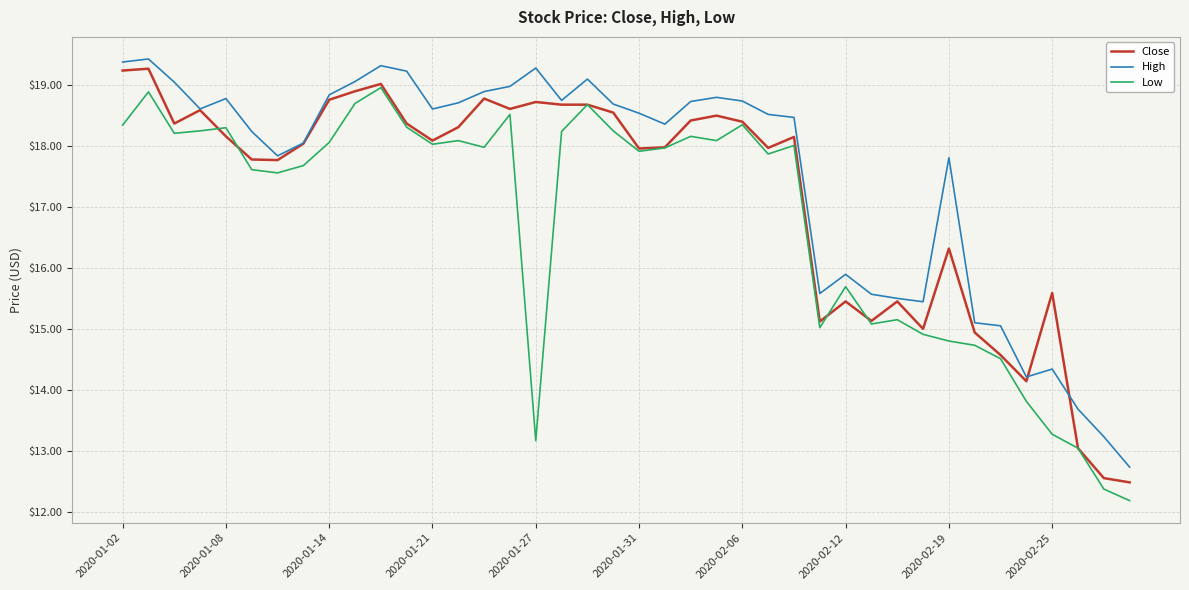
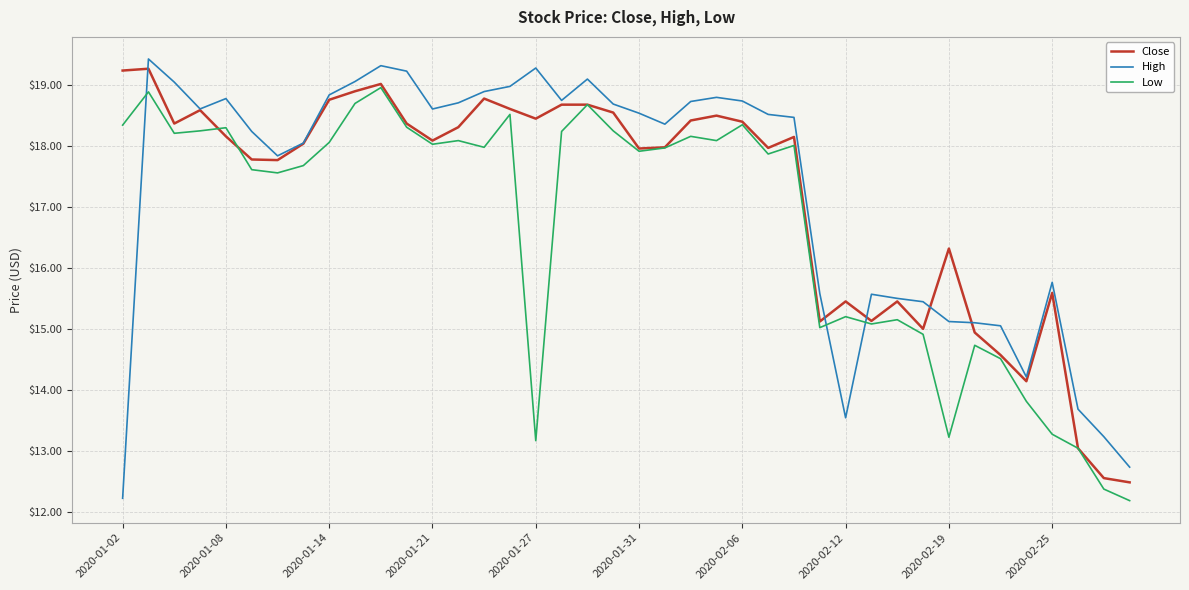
High, 2020-01-02: $19.4 -> $12.2
Close, 2020-01-27: $18.7 -> $18.5
High, 2020-02-12: $15.9 -> $13.5
Low, 2020-02-12: $15.7 -> $15.2
High, 2020-02-19: $17.8 -> $15.1
Low, 2020-02-19: $14.8 -> $13.2
High, 2020-02-25: $14.3 -> $15.8
